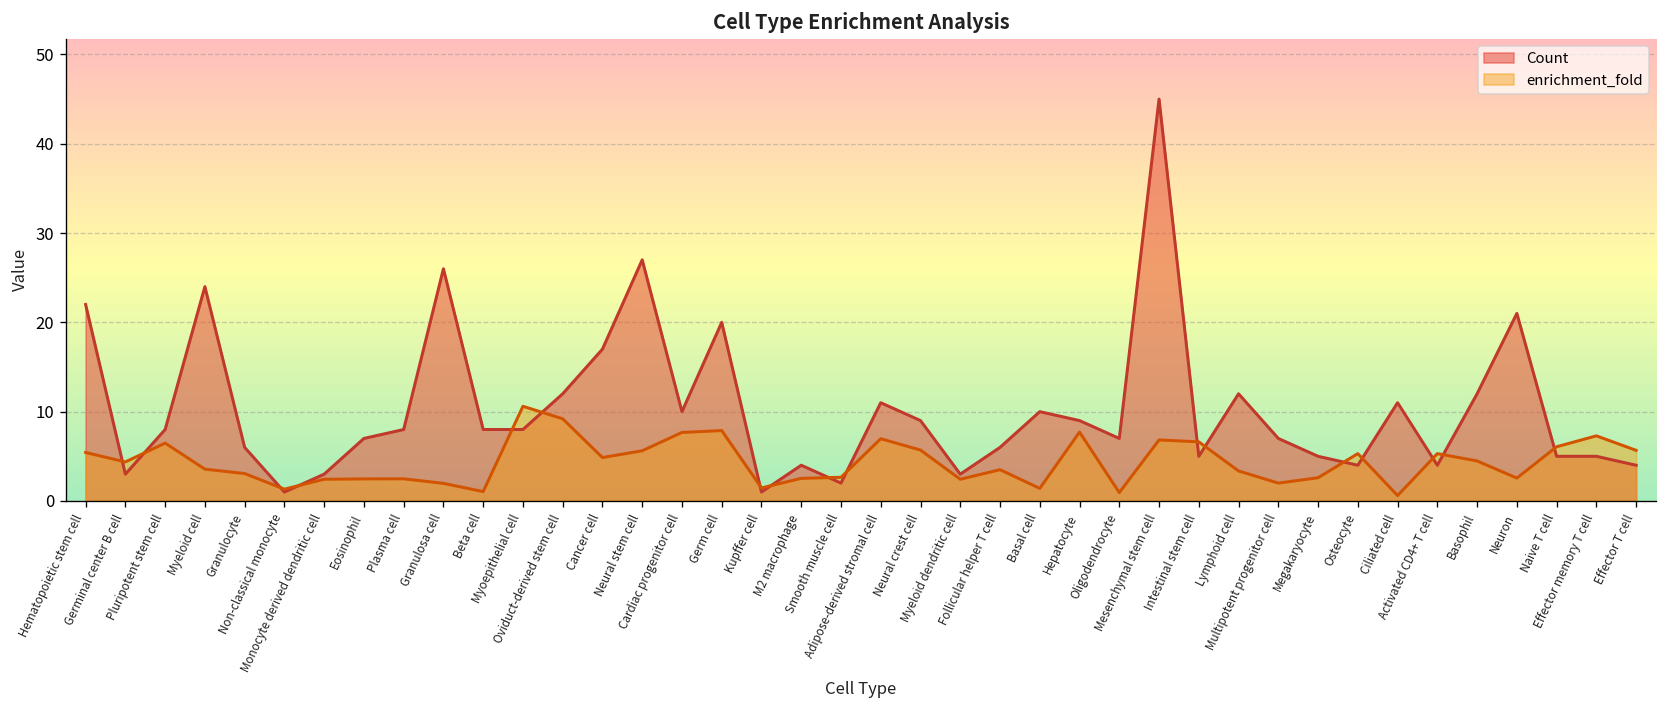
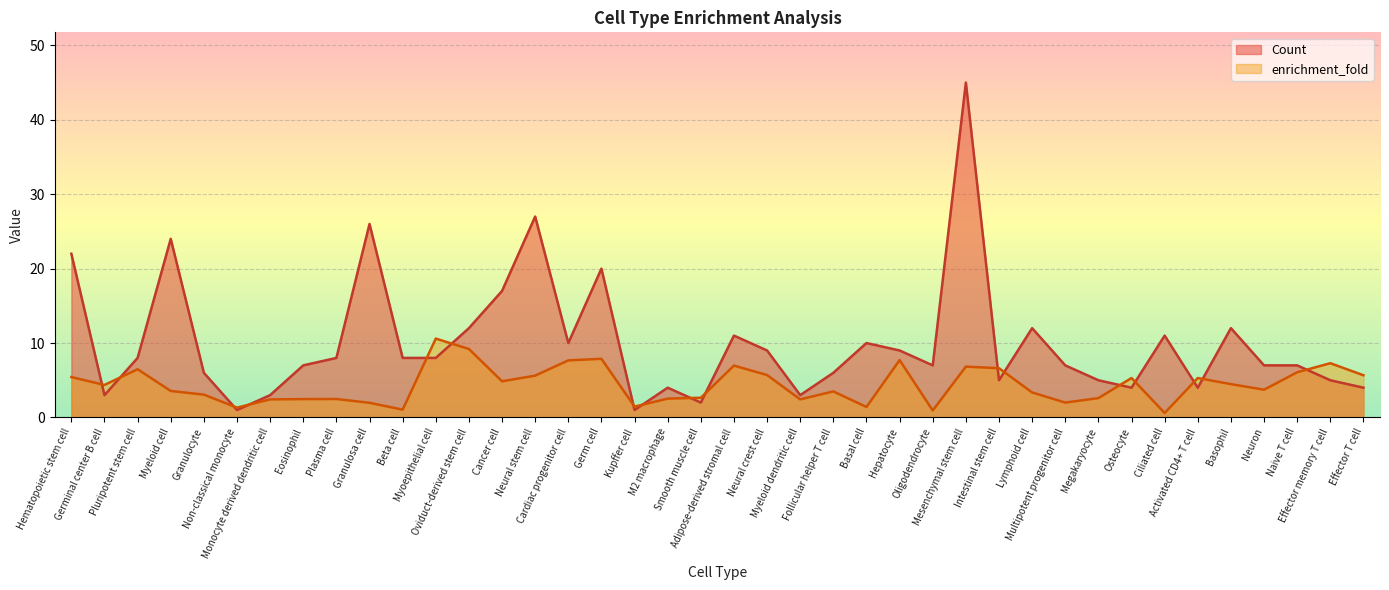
Count, Neuron: 21 -> 7
enrichment_fold, Neuron: 3 -> 4
Count, Naive T cell: 5 -> 7
